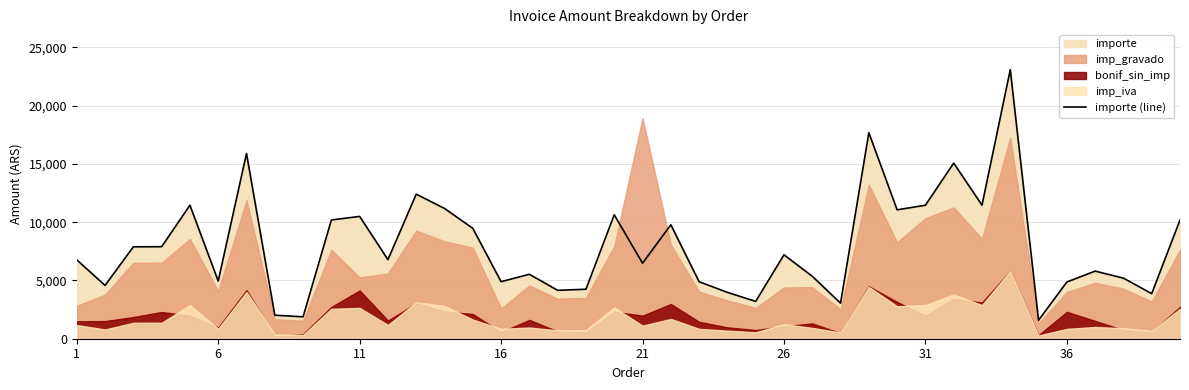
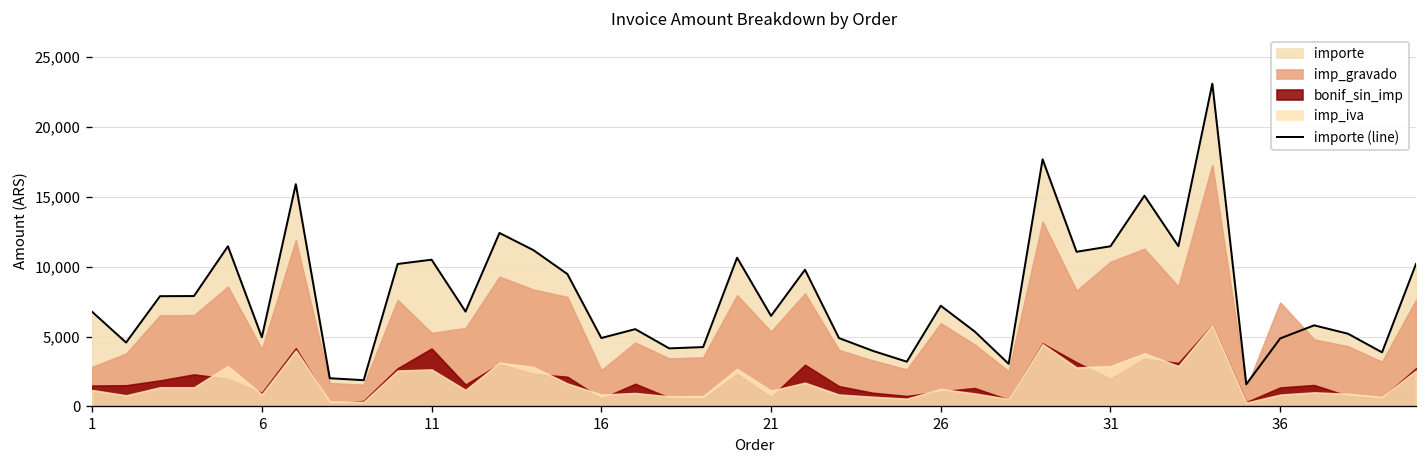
imp_gravado, 21: 18,900 -> 5,400
bonif_sin_imp, 21: 2,000 -> 700
imp_gravado, 26: 4,400 -> 6,000
imp_gravado, 36: 4,000 -> 7,400
bonif_sin_imp, 36: 2,300 -> 1,400
